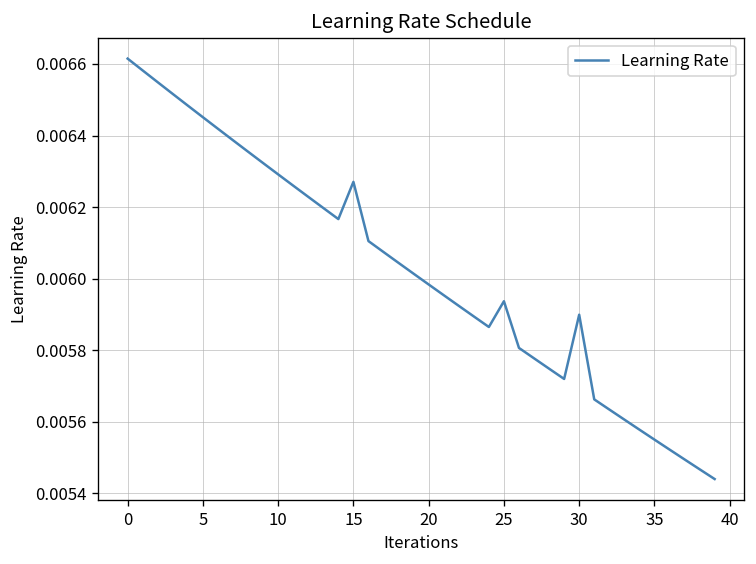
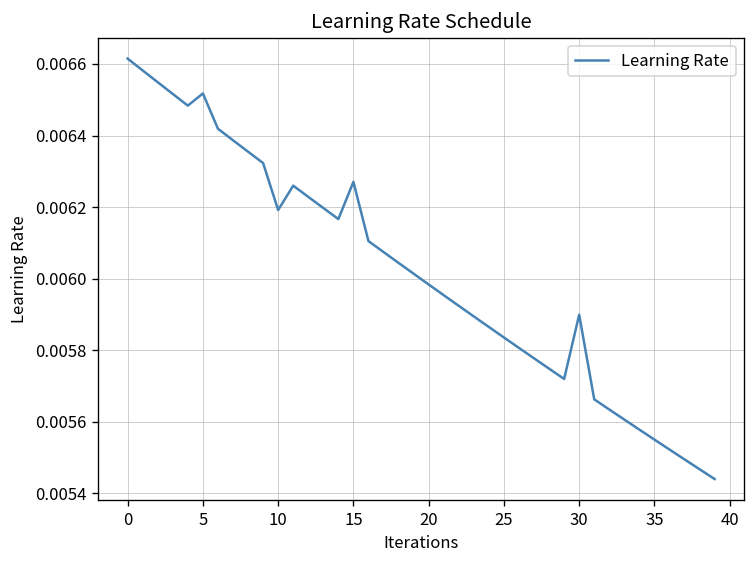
5: 0.00645 -> 0.00652
10: 0.00629 -> 0.00619
25: 0.00594 -> 0.00584
